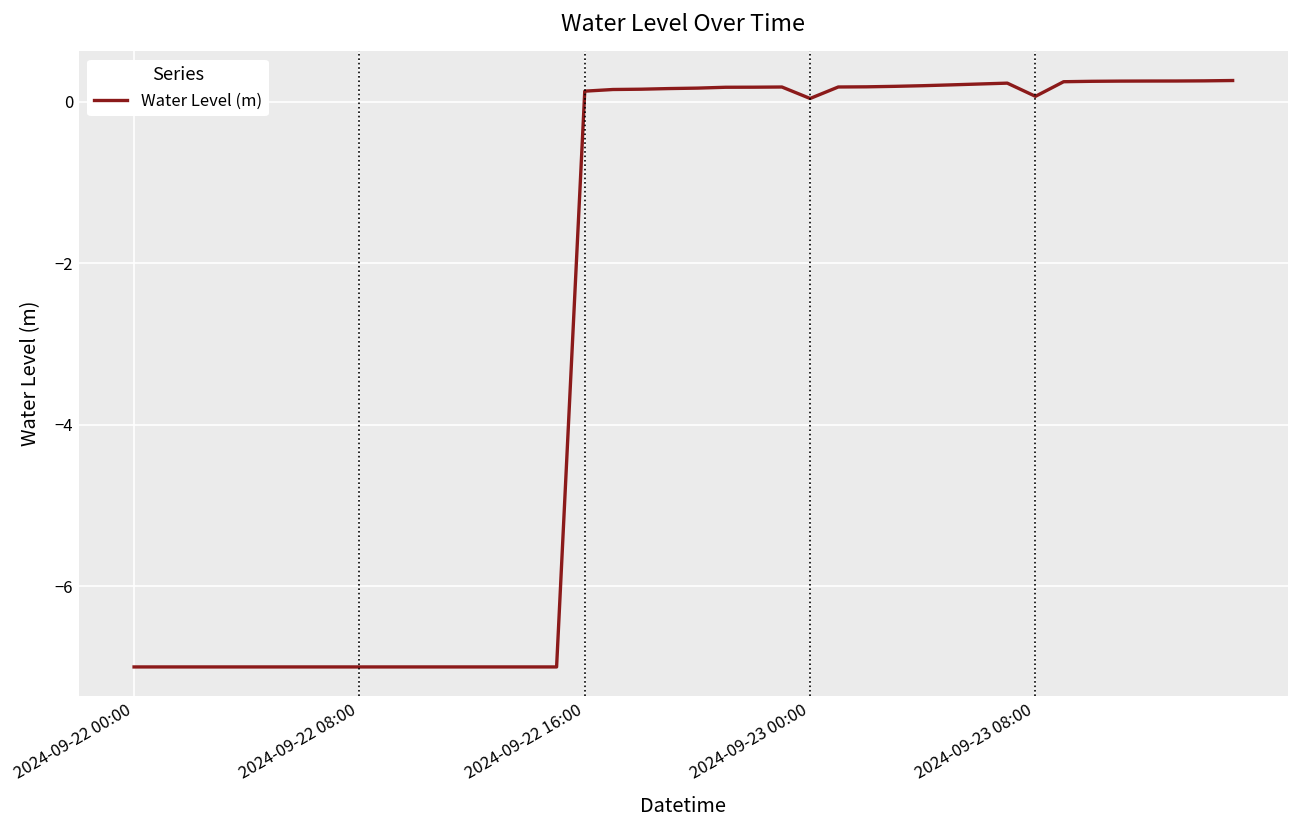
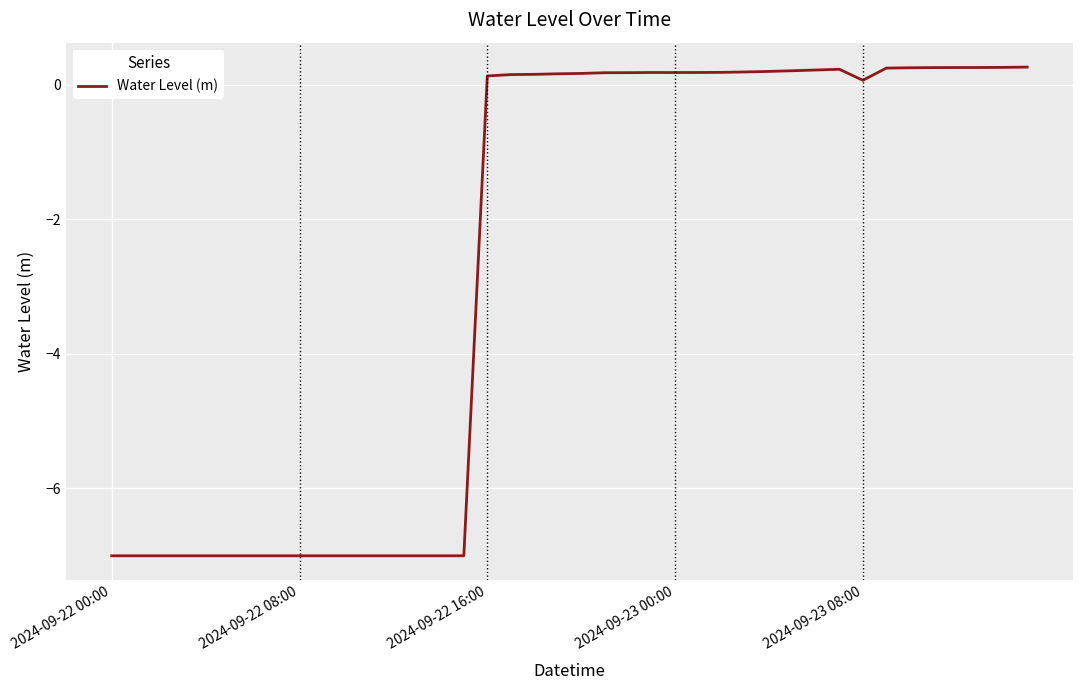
2024-09-23 00:00: 0.0 -> 0.2
